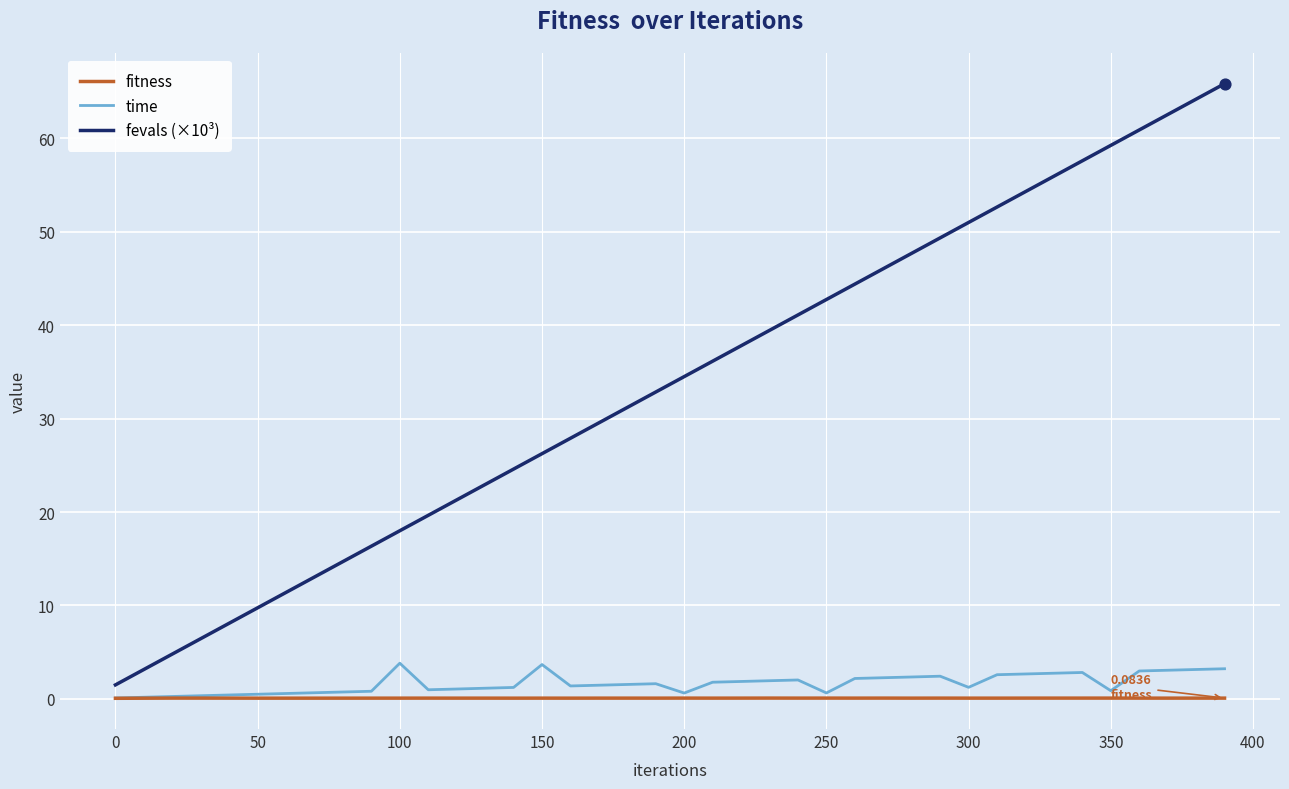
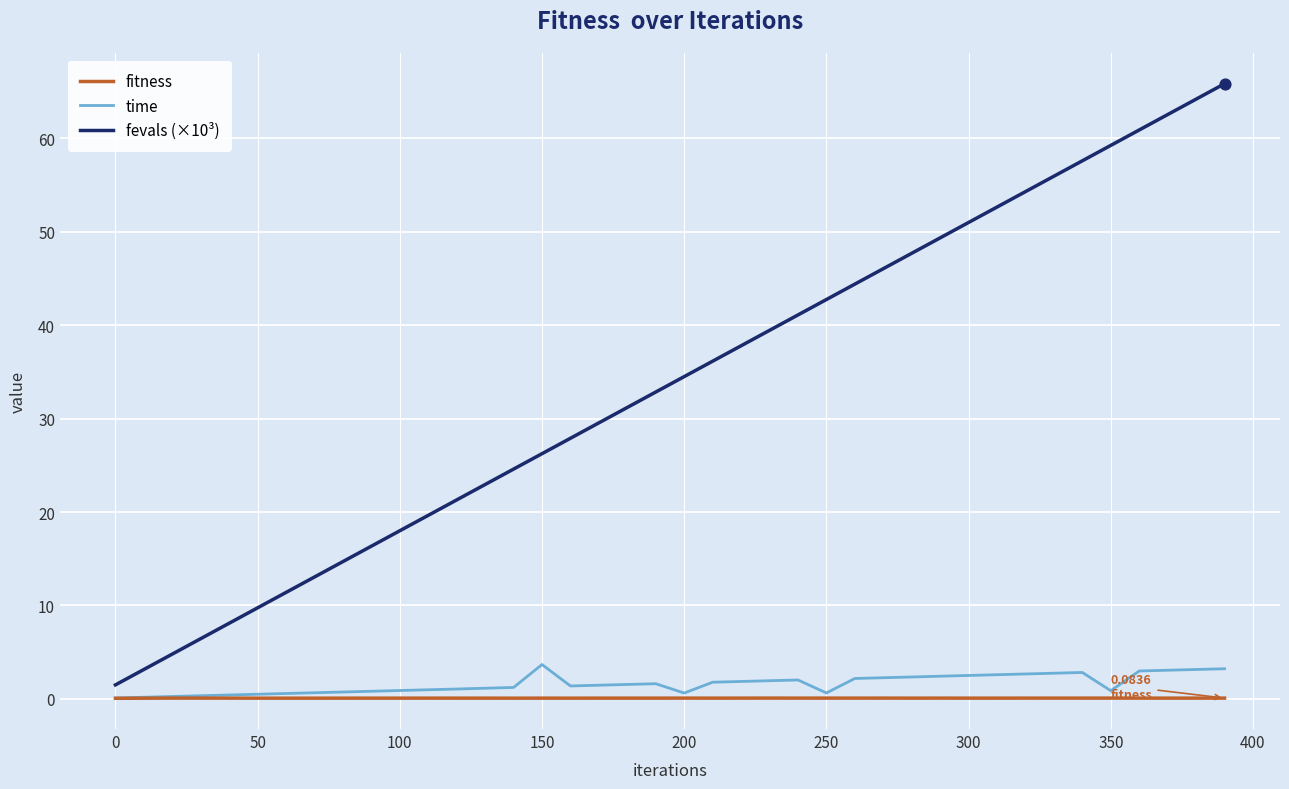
time, 100: 4 -> 1
time, 300: 1 -> 3
